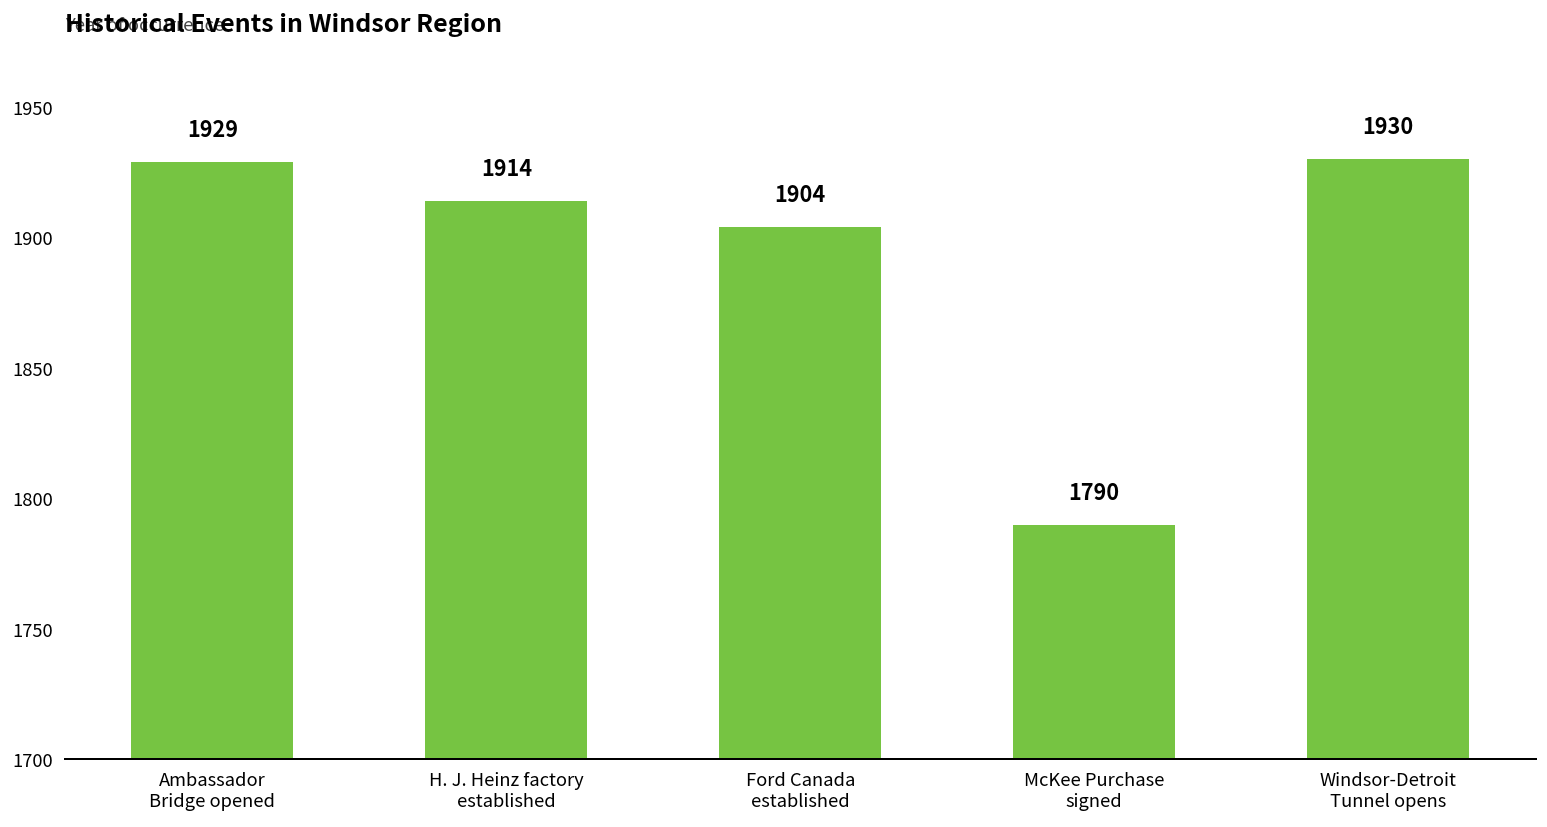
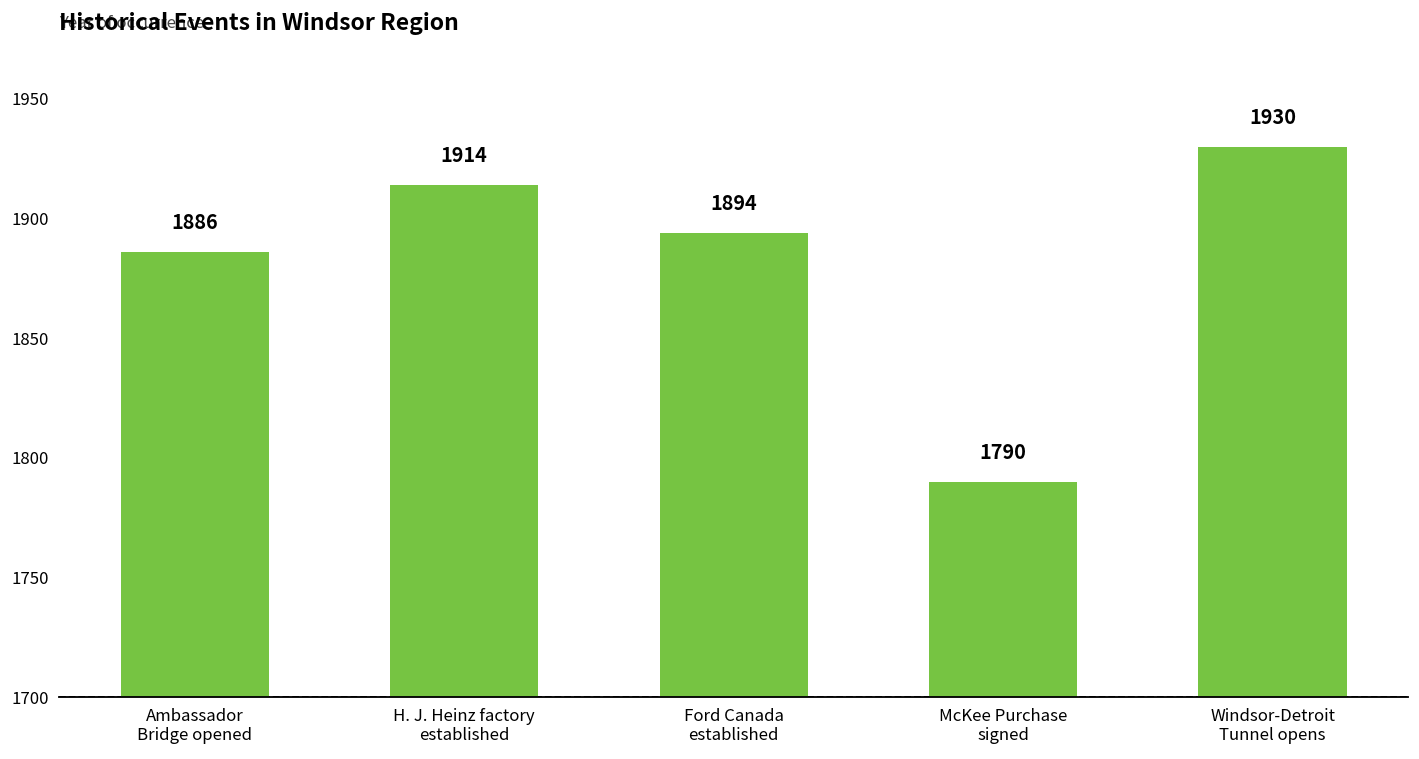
Ambassador Bridge opened: 1929 -> 1886
Ford Canada established: 1904 -> 1894
